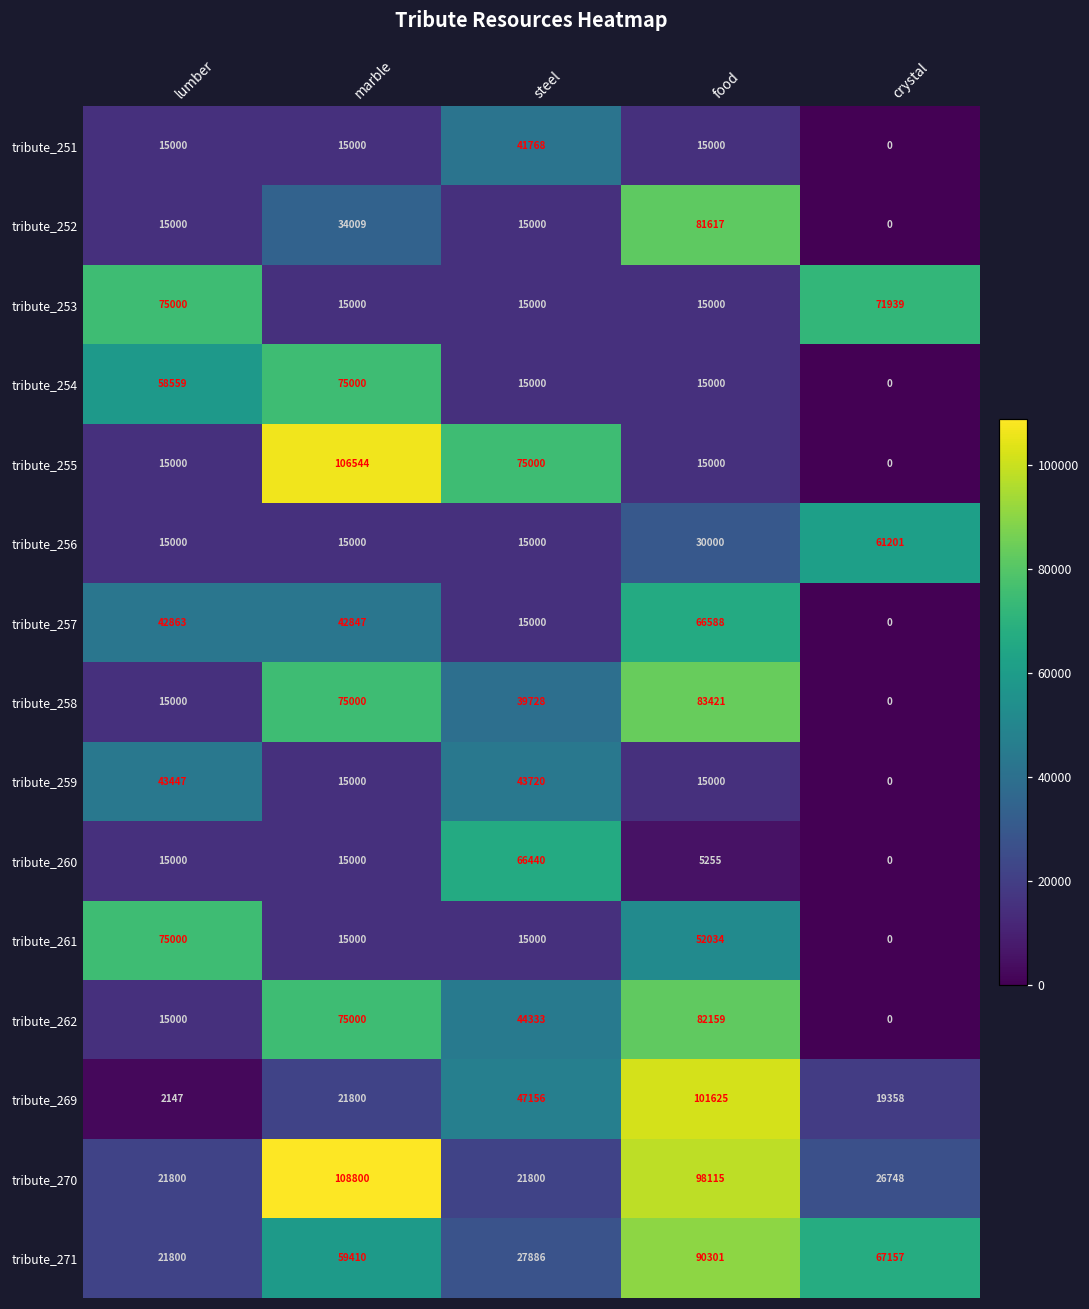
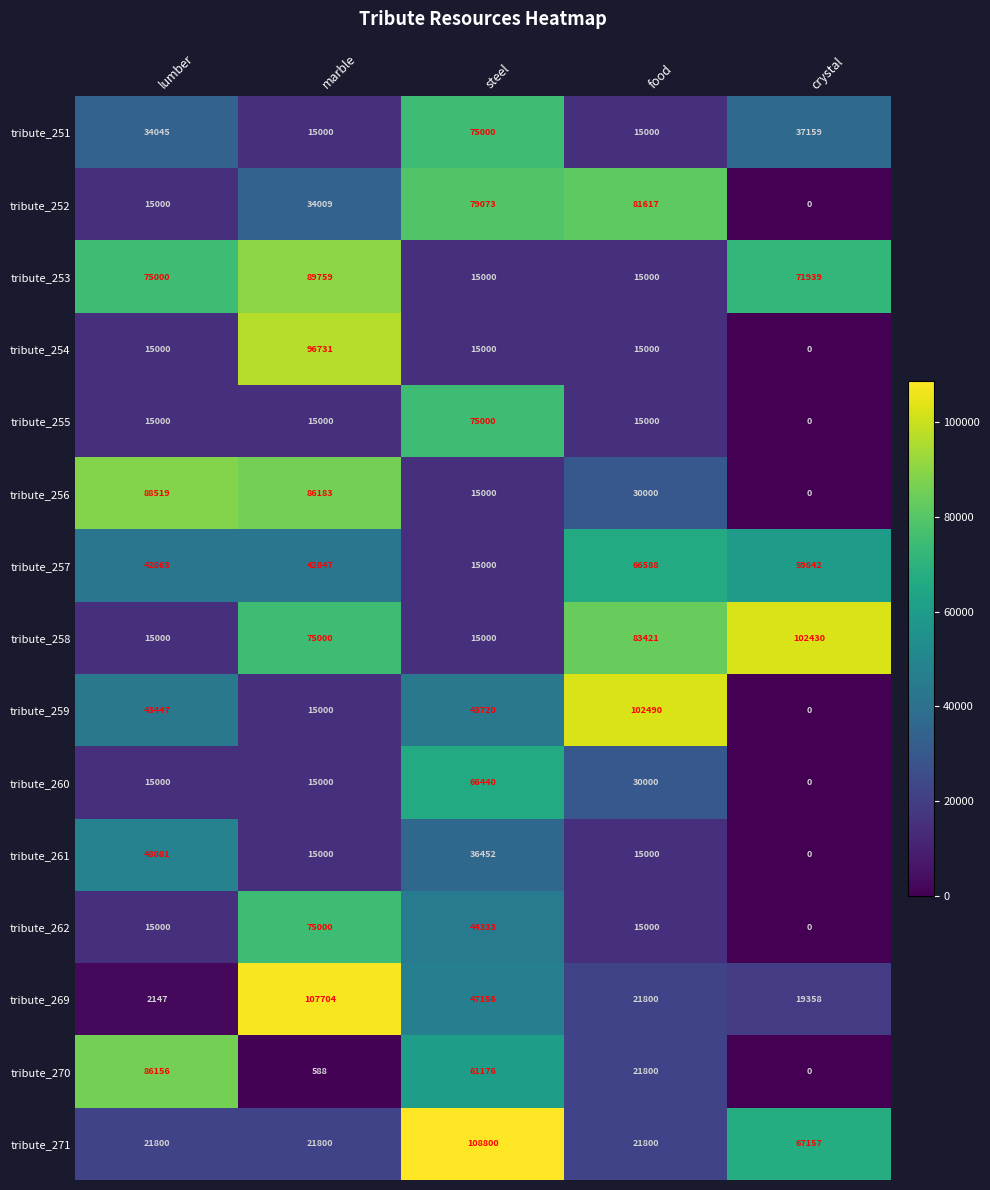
tribute_251, lumber: 15000 -> 34045
tribute_251, steel: 41768 -> 75000
tribute_251, crystal: 0 -> 37159
tribute_252, steel: 15000 -> 79073
tribute_253, marble: 15000 -> 89759
tribute_254, lumber: 58559 -> 15000
tribute_254, marble: 75000 -> 96731
tribute_255, marble: 106544 -> 15000
tribute_256, lumber: 15000 -> 88519
tribute_256, marble: 15000 -> 86183
tribute_256, crystal: 61201 -> 0
tribute_257, crystal: 0 -> 59842
tribute_258, steel: 39728 -> 15000
tribute_258, crystal: 0 -> 102430
tribute_259, food: 15000 -> 102490
tribute_260, food: 5255 -> 30000
tribute_261, lumber: 75000 -> 48081
tribute_261, steel: 15000 -> 36452
tribute_261, food: 52034 -> 15000
tribute_262, food: 82159 -> 15000
tribute_269, marble: 21800 -> 107704
tribute_269, food: 101625 -> 21800
tribute_270, lumber: 21800 -> 86156
tribute_270, marble: 108800 -> 588
tribute_270, steel: 21800 -> 61176
tribute_270, food: 98115 -> 21800
tribute_270, crystal: 26748 -> 0
tribute_271, marble: 59410 -> 21800
tribute_271, steel: 27886 -> 108800
tribute_271, food: 90301 -> 21800
